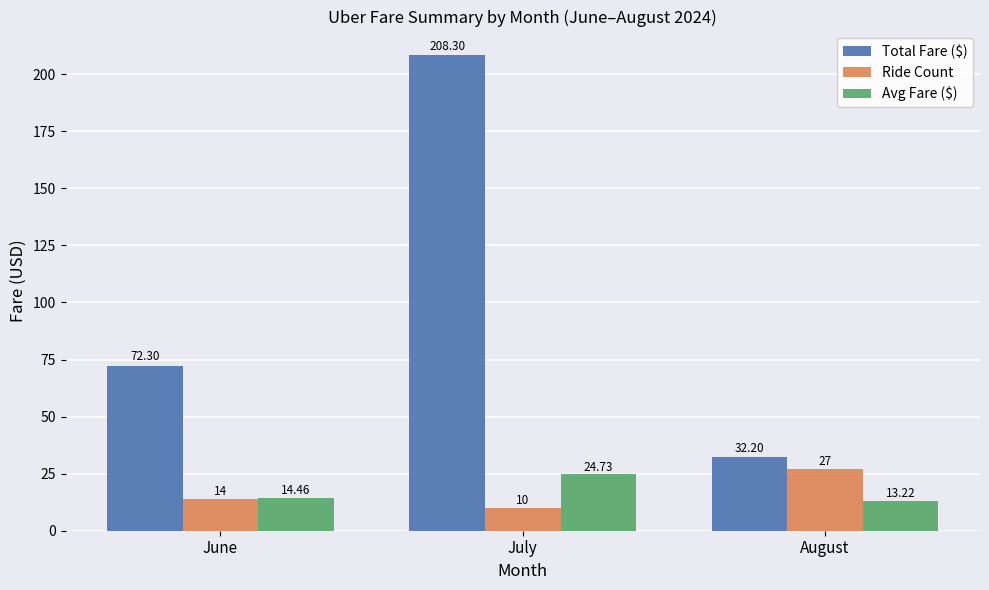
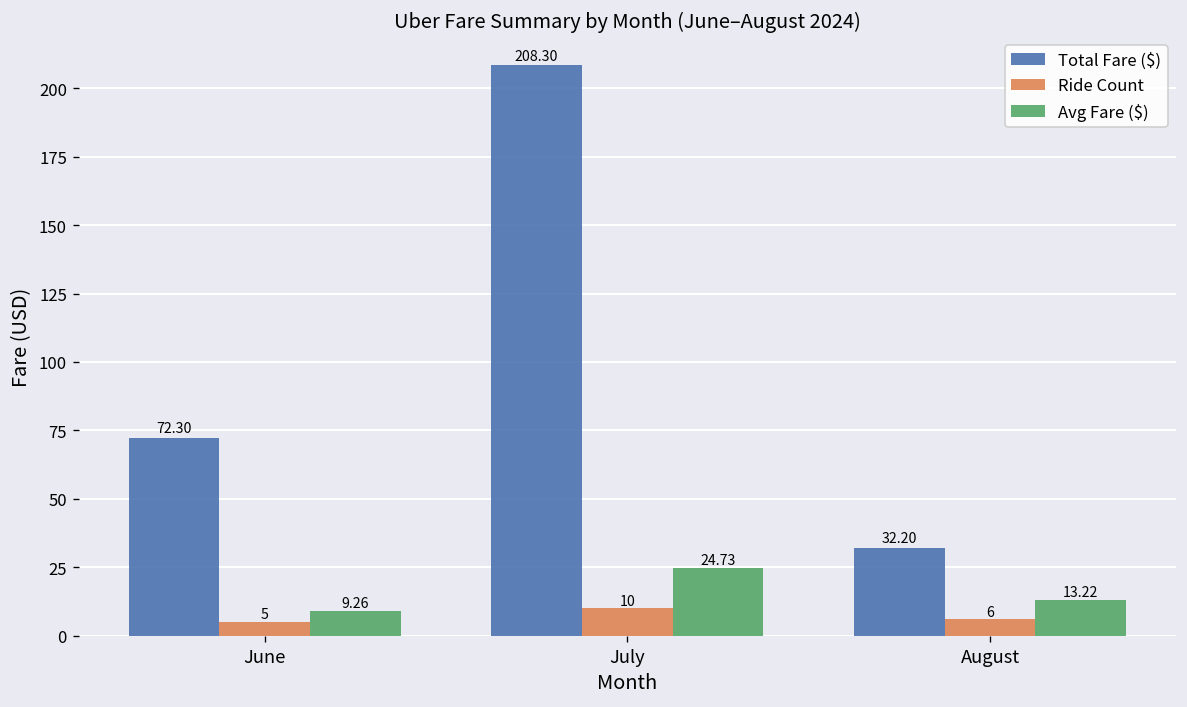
Ride Count, June: 14 -> 5
Avg Fare ($), June: 14.46 -> 9.26
Ride Count, August: 27 -> 6
